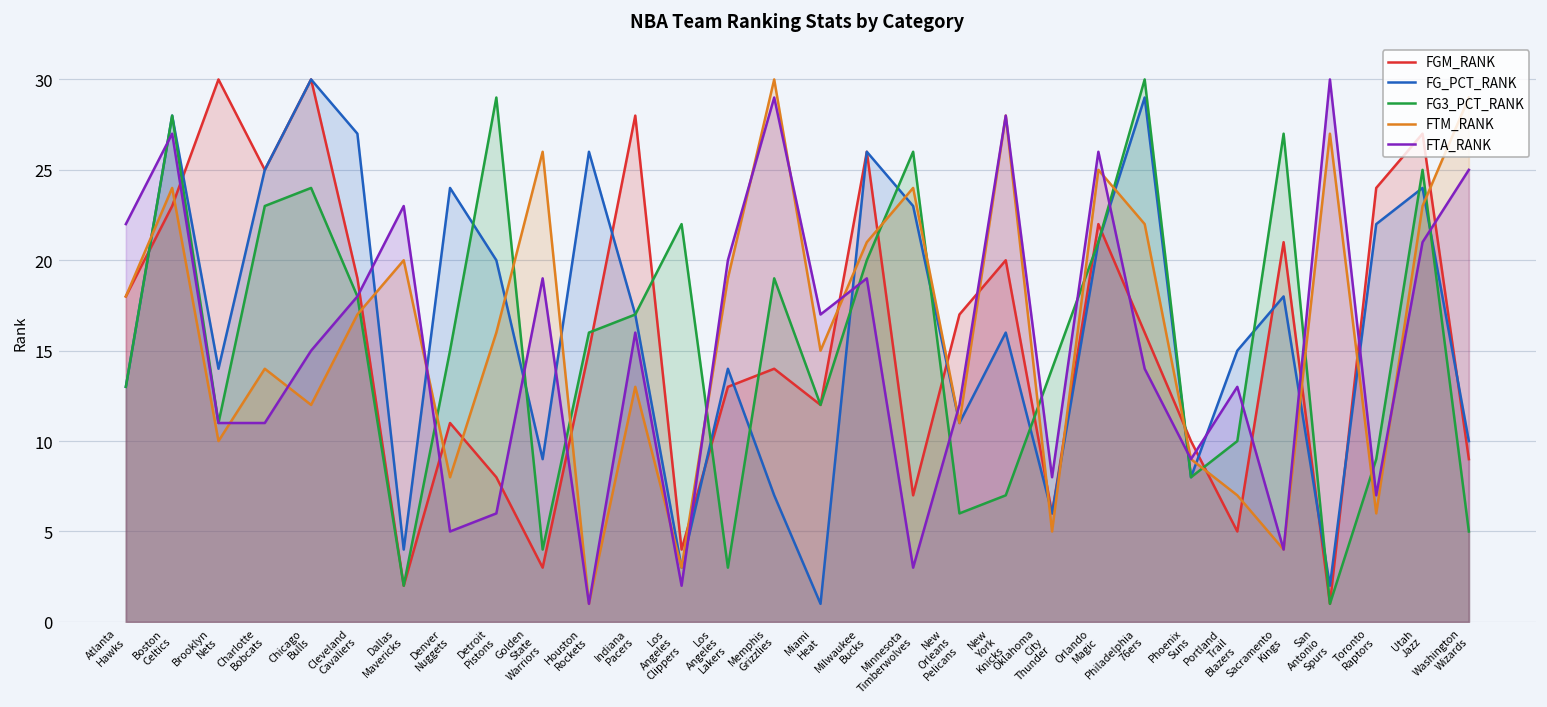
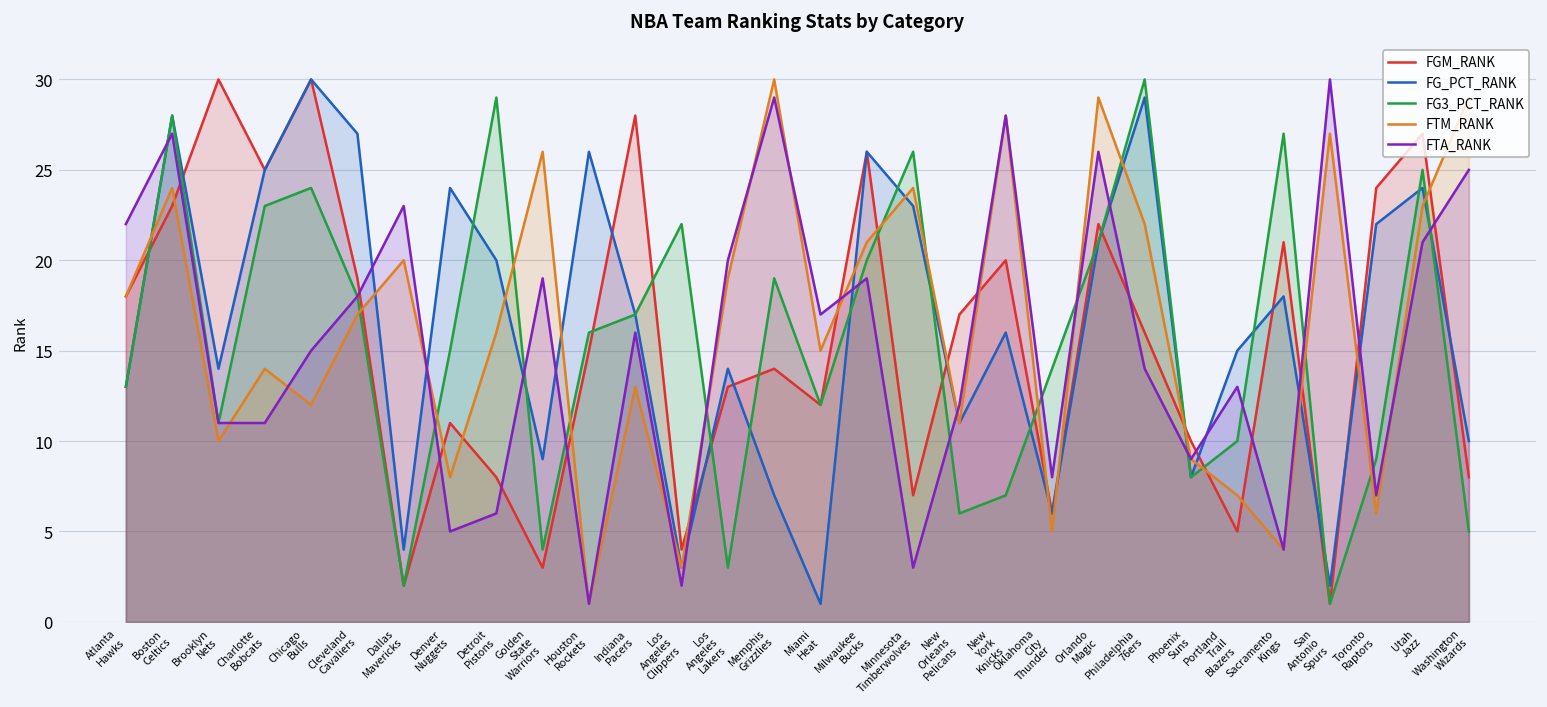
FTM_RANK, Orlando Magic: 25 -> 29
FGM_RANK, Washington Wizards: 9 -> 8
